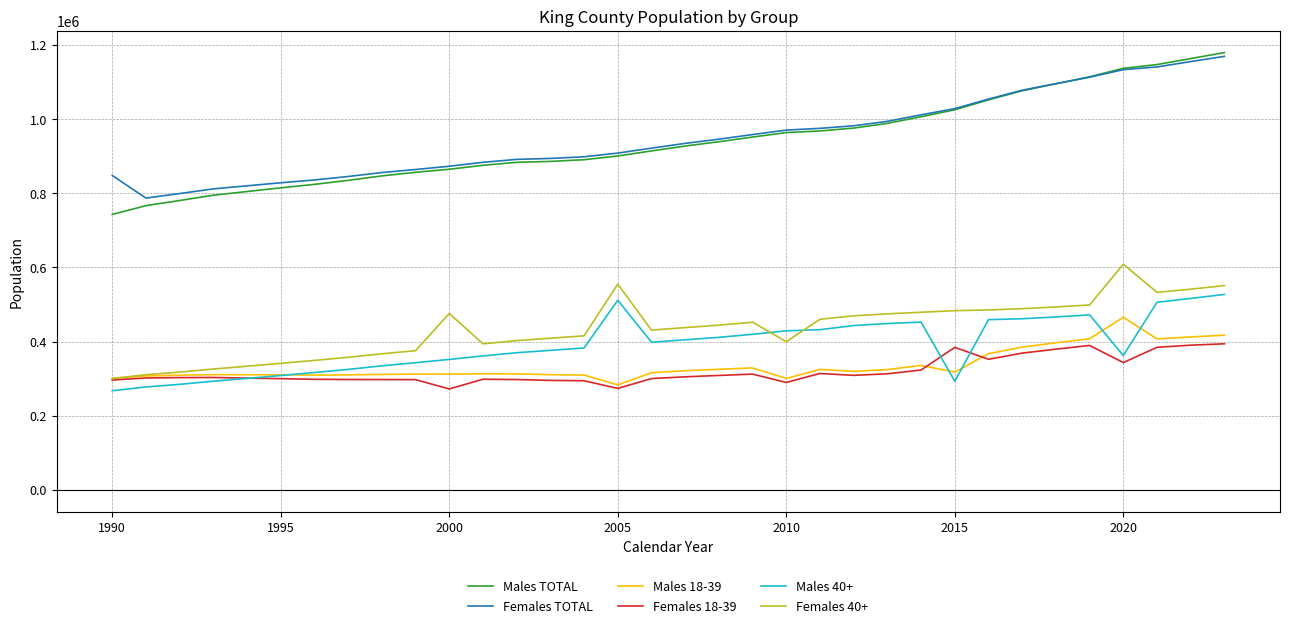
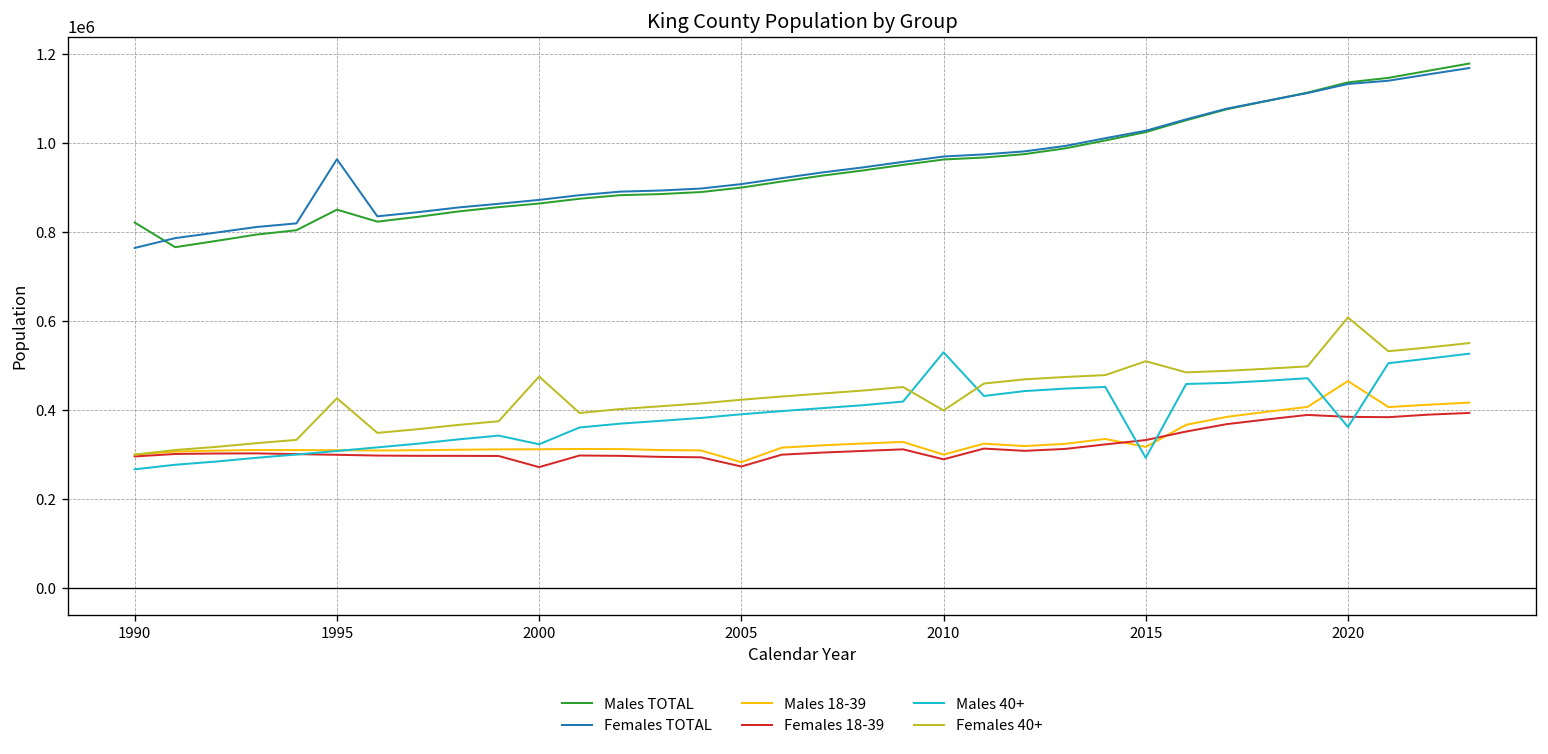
Males TOTAL, 1990: 740000 -> 820000
Females TOTAL, 1990: 850000 -> 760000
Males TOTAL, 1995: 810000 -> 850000
Females TOTAL, 1995: 830000 -> 960000
Females 40+, 1995: 340000 -> 430000
Males 40+, 2000: 350000 -> 320000
Males 40+, 2005: 510000 -> 390000
Females 40+, 2005: 550000 -> 420000
Males 40+, 2010: 430000 -> 530000
Females 18-39, 2015: 380000 -> 330000
Females 40+, 2015: 480000 -> 510000
Females 18-39, 2020: 340000 -> 390000
